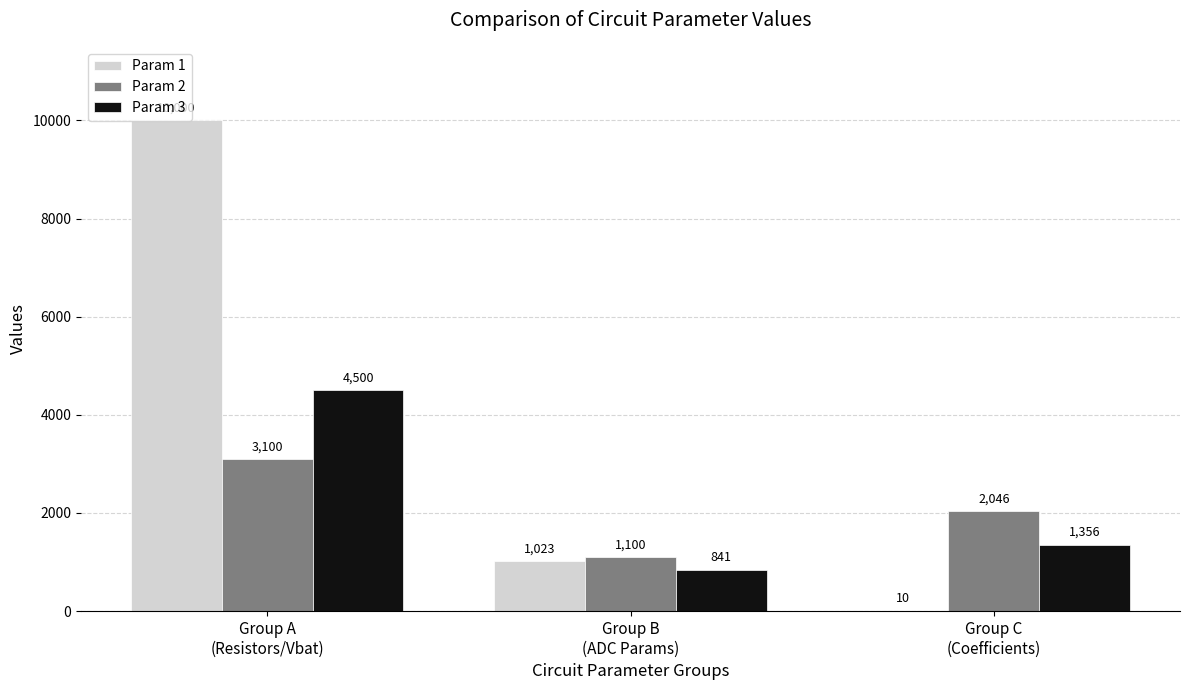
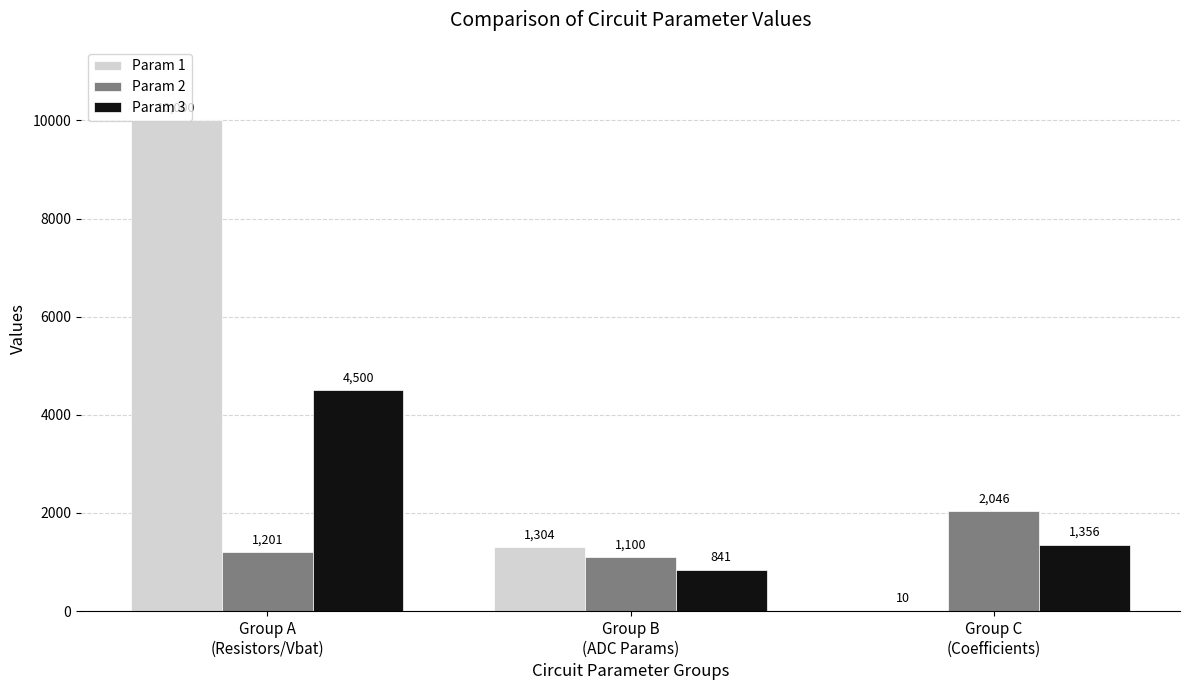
Param 2, Group A (Resistors/Vbat): 3,100 -> 1,201
Param 1, Group B (ADC Params): 1,023 -> 1,304
